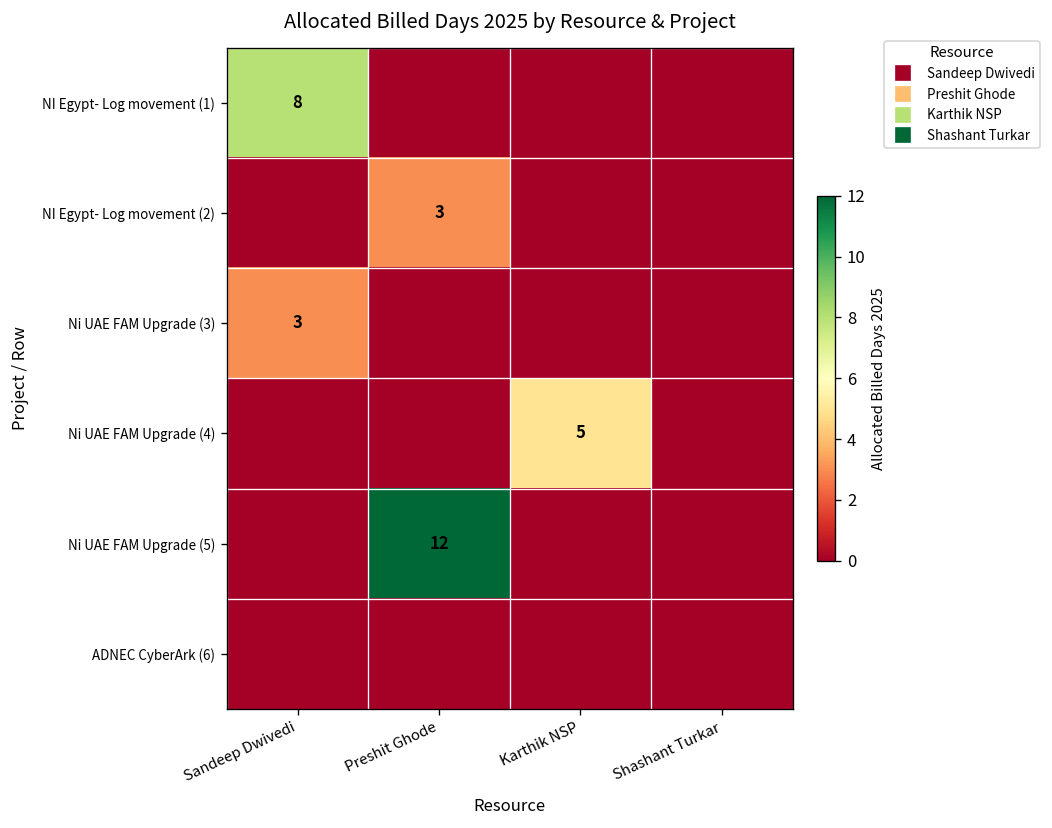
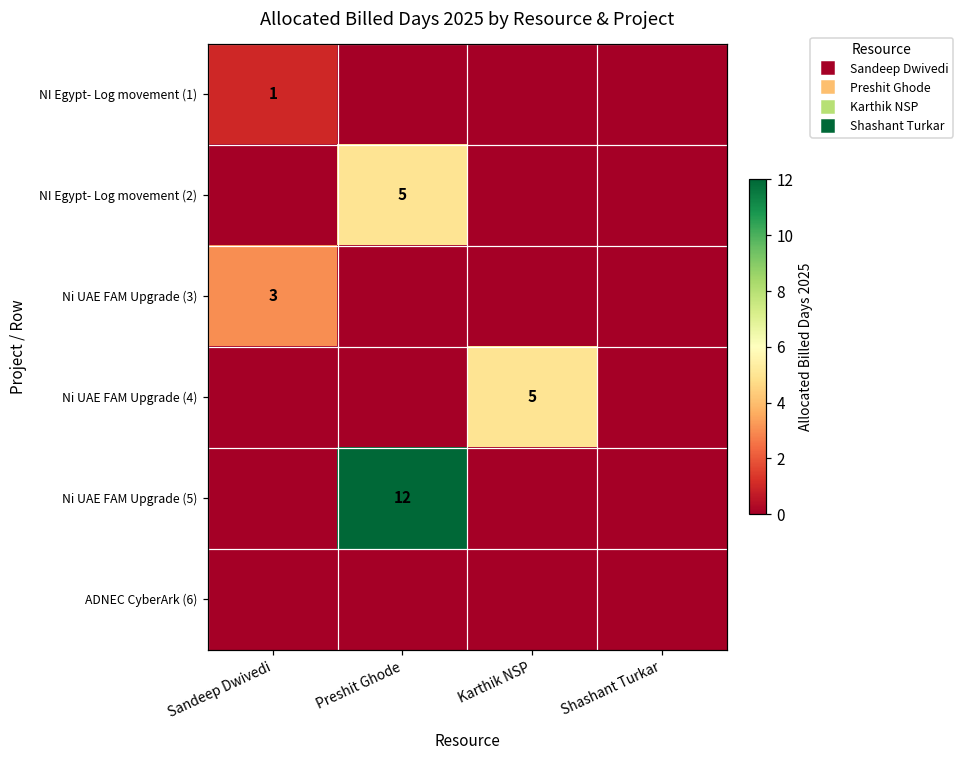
NI Egypt- Log movement (1), Sandeep Dwivedi: 8 -> 1
NI Egypt- Log movement (2), Preshit Ghode: 3 -> 5
